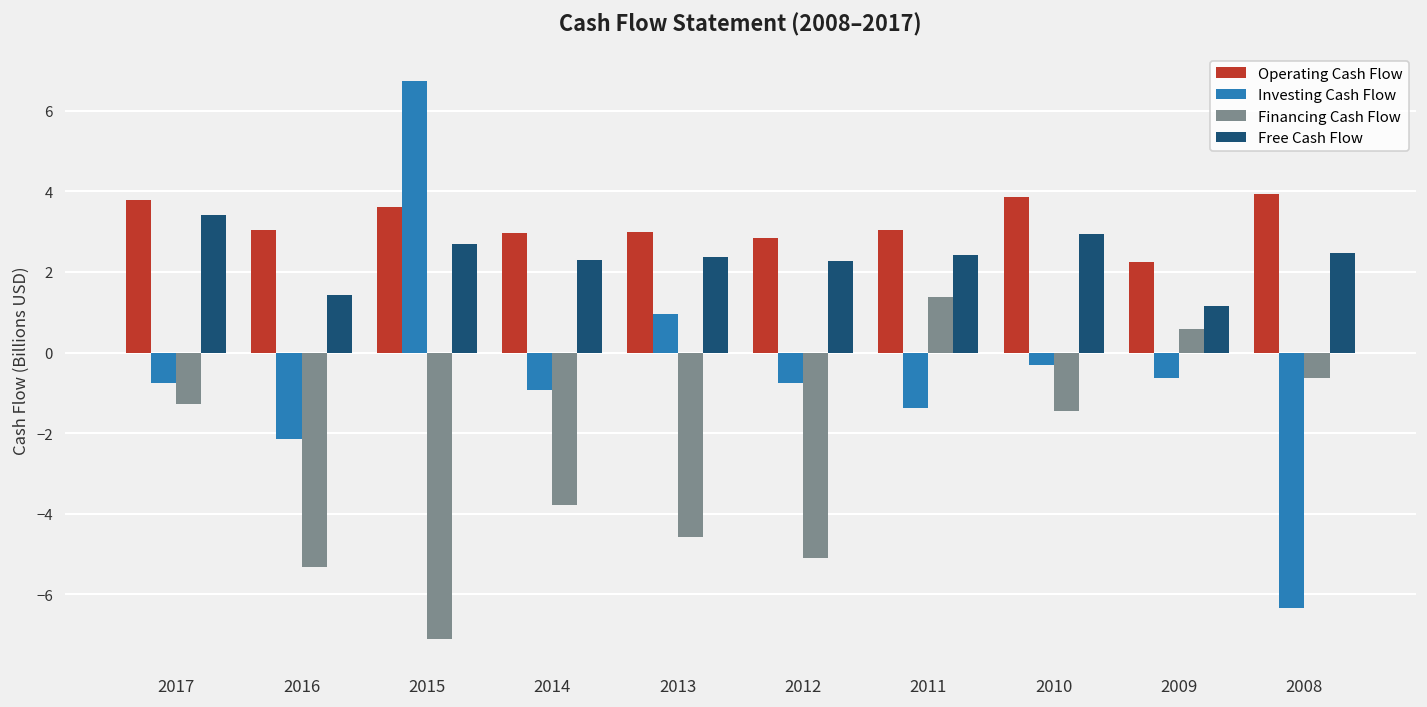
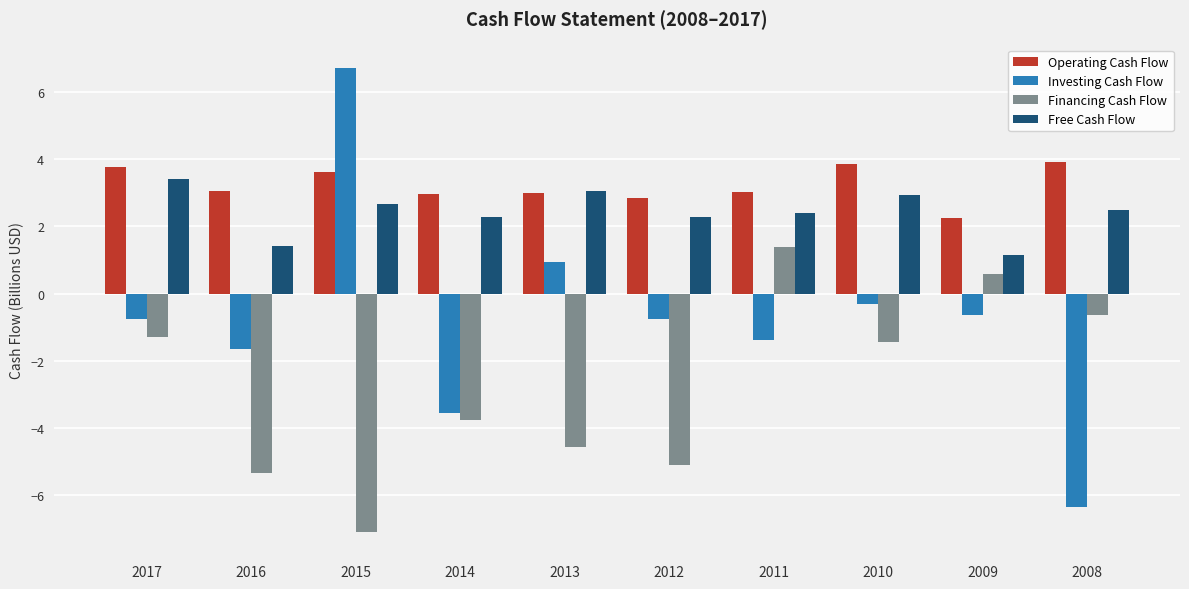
Investing Cash Flow, 2016: -2.1 -> -1.6
Investing Cash Flow, 2014: -0.9 -> -3.6
Free Cash Flow, 2013: 2.4 -> 3.1
